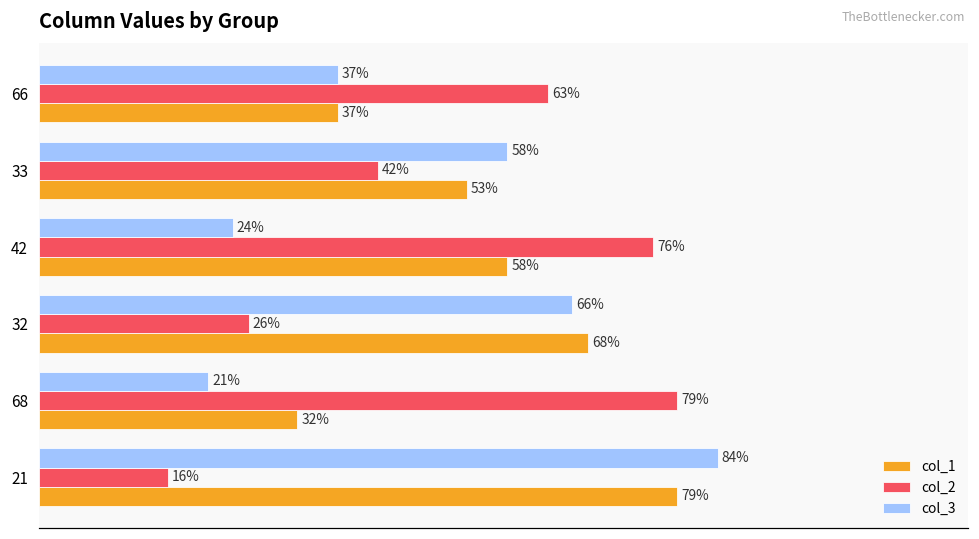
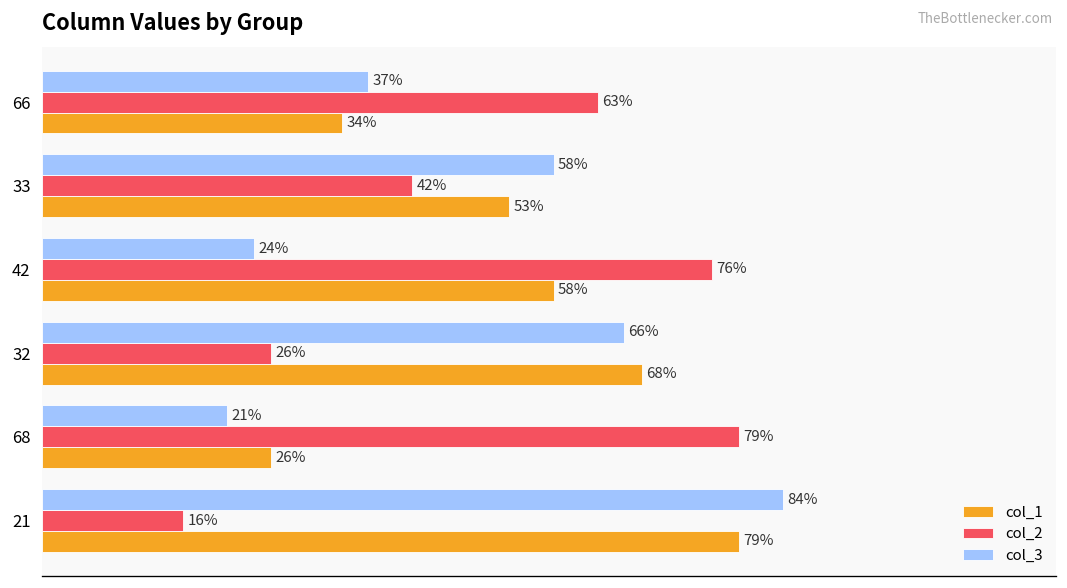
col_1, 66: 37% -> 34%
col_1, 68: 32% -> 26%
